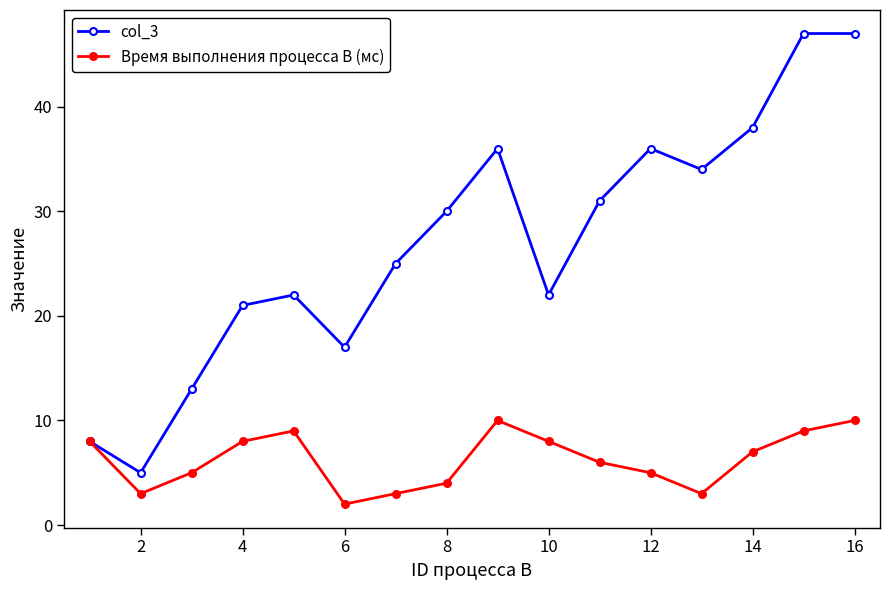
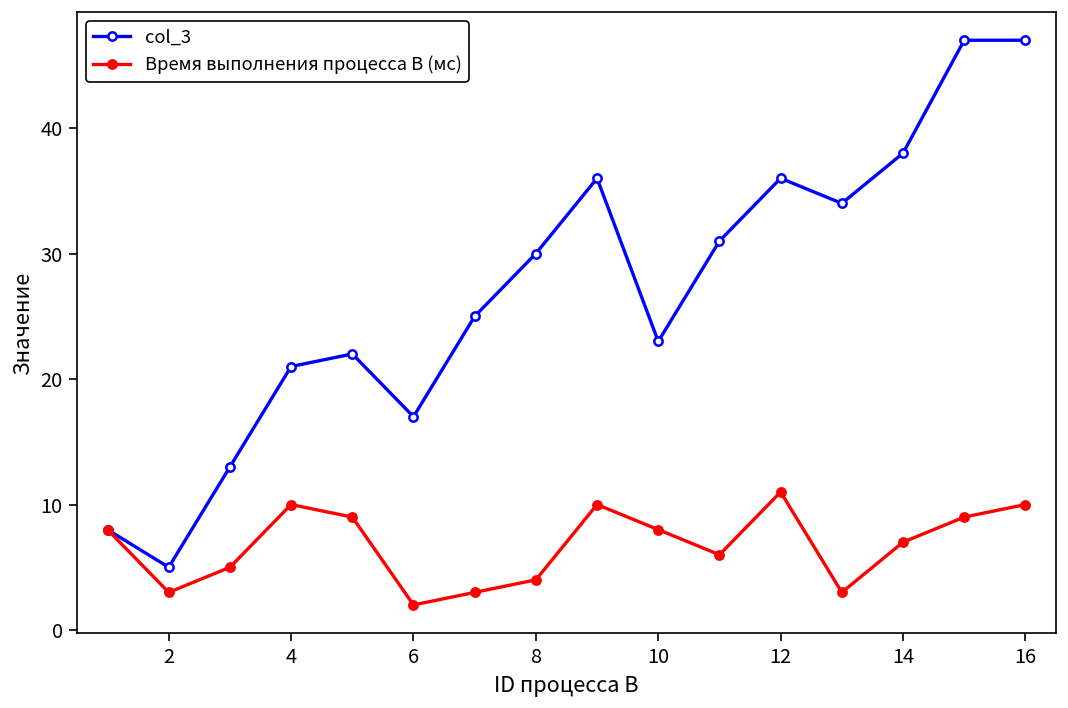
Время выполнения процесса B (мс), 4: 8 -> 10
col_3, 10: 22 -> 23
Время выполнения процесса B (мс), 12: 5 -> 11
